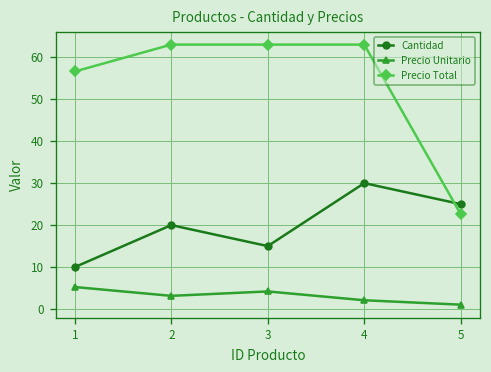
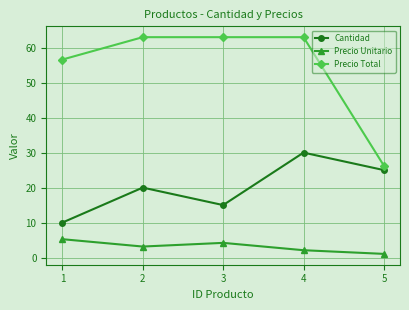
Precio Total, 5: 23 -> 26
